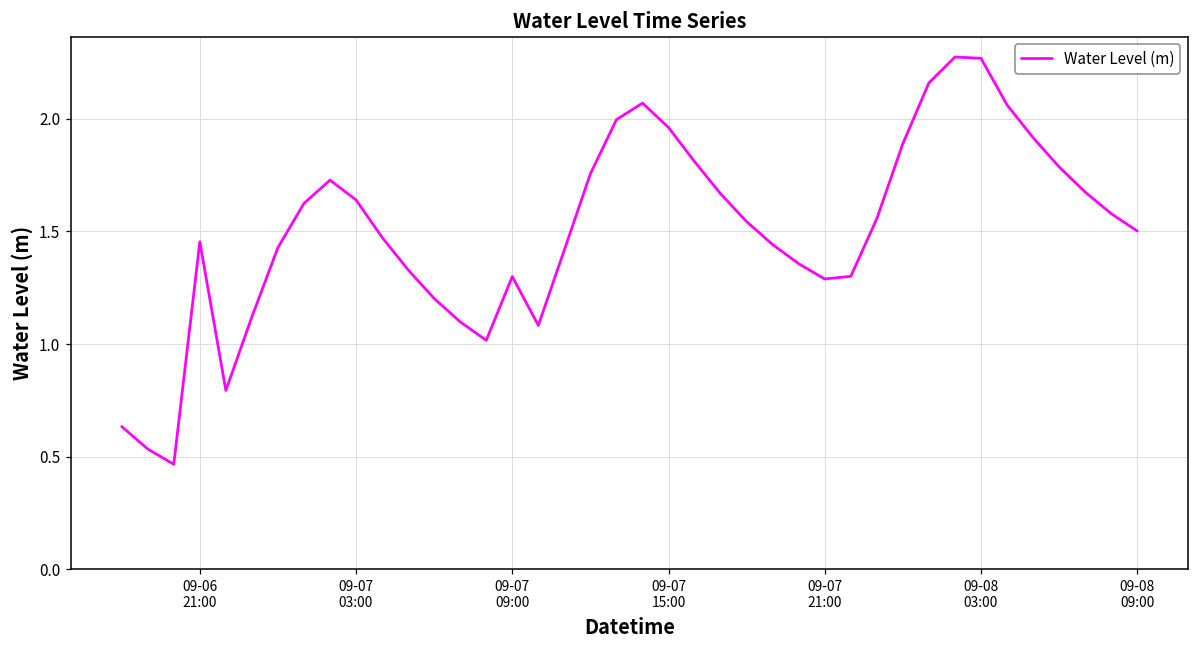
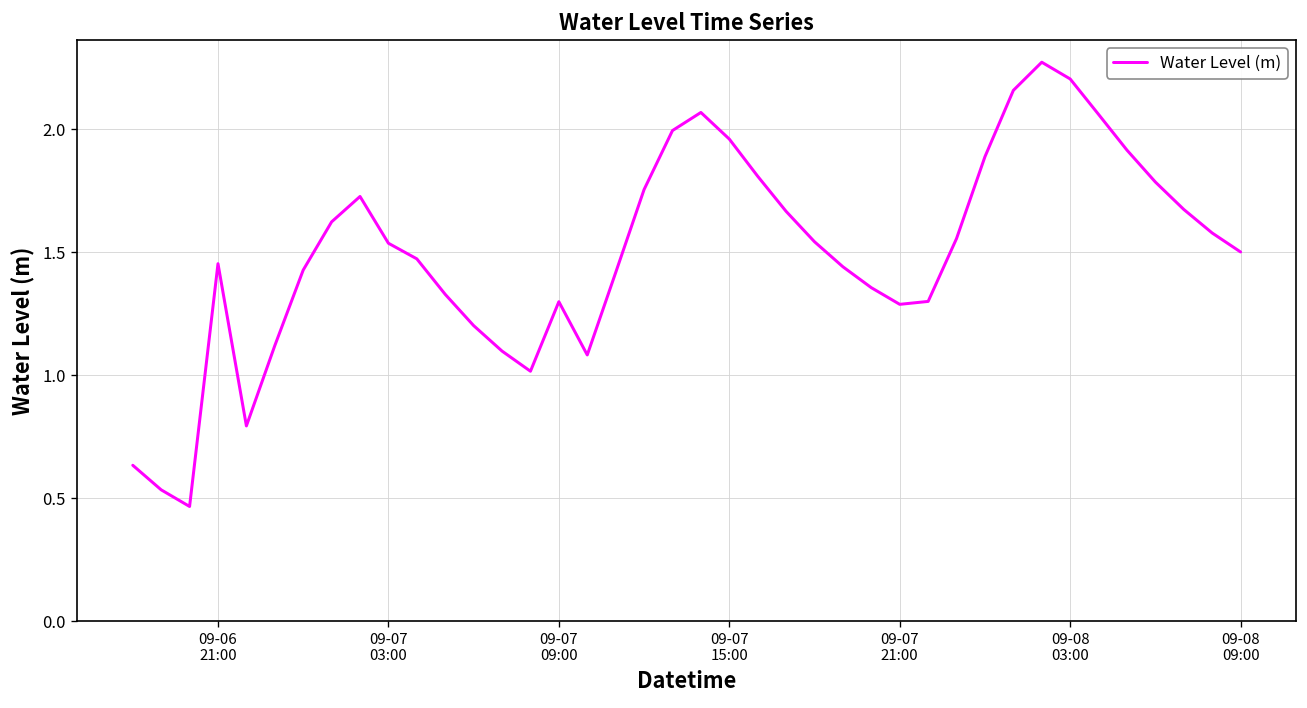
09-07 03:00: 1.64 -> 1.54
09-08 03:00: 2.27 -> 2.21
